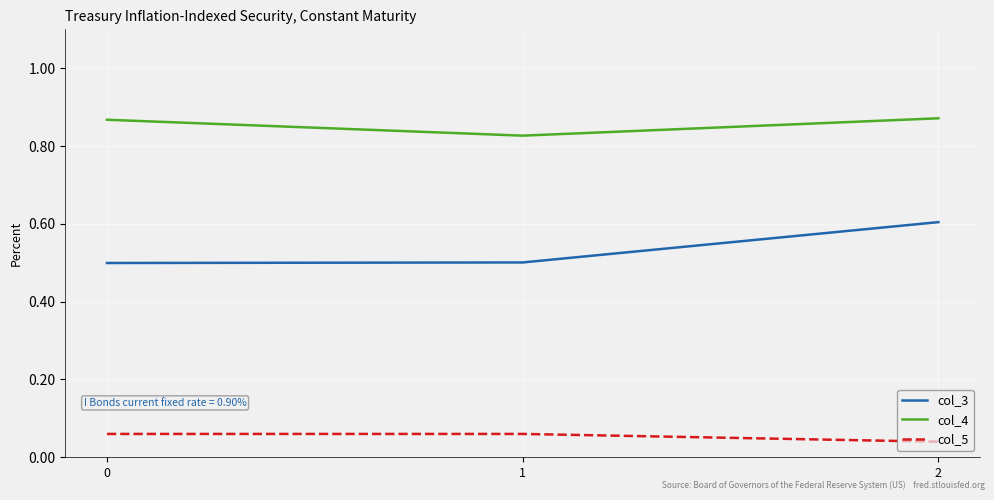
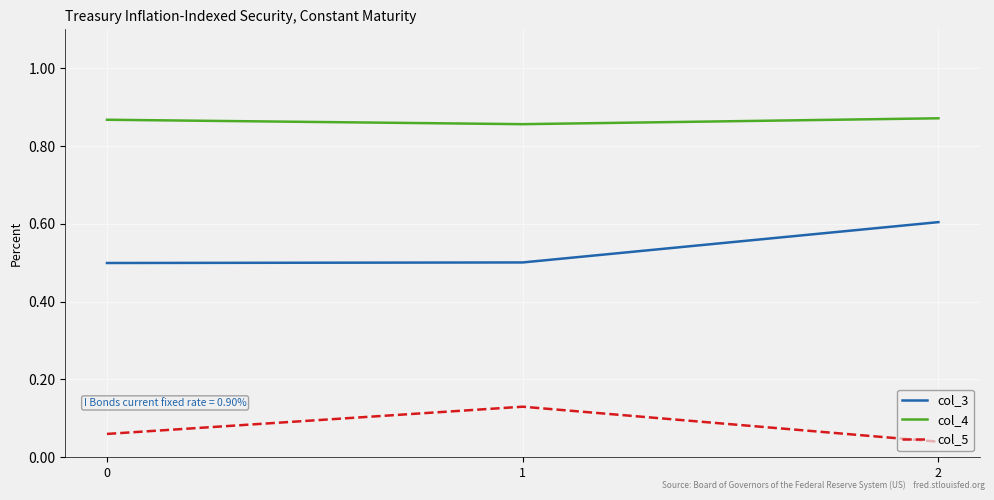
col_4, 1: 0.83 -> 0.86
col_5, 1: 0.06 -> 0.13
